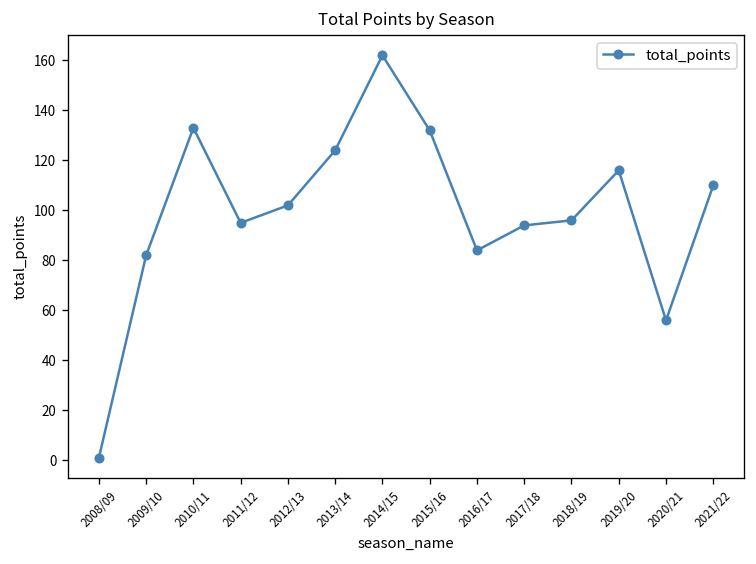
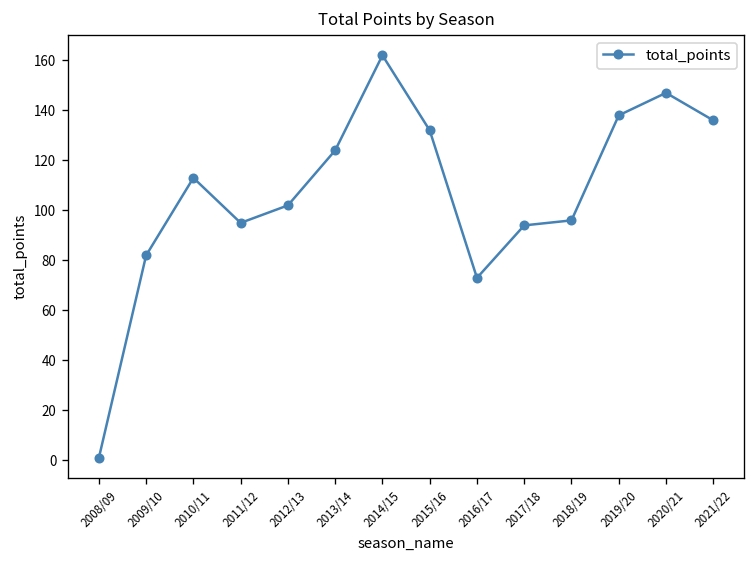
2010/11: 133 -> 113
2016/17: 84 -> 73
2019/20: 116 -> 138
2020/21: 56 -> 147
2021/22: 110 -> 136
